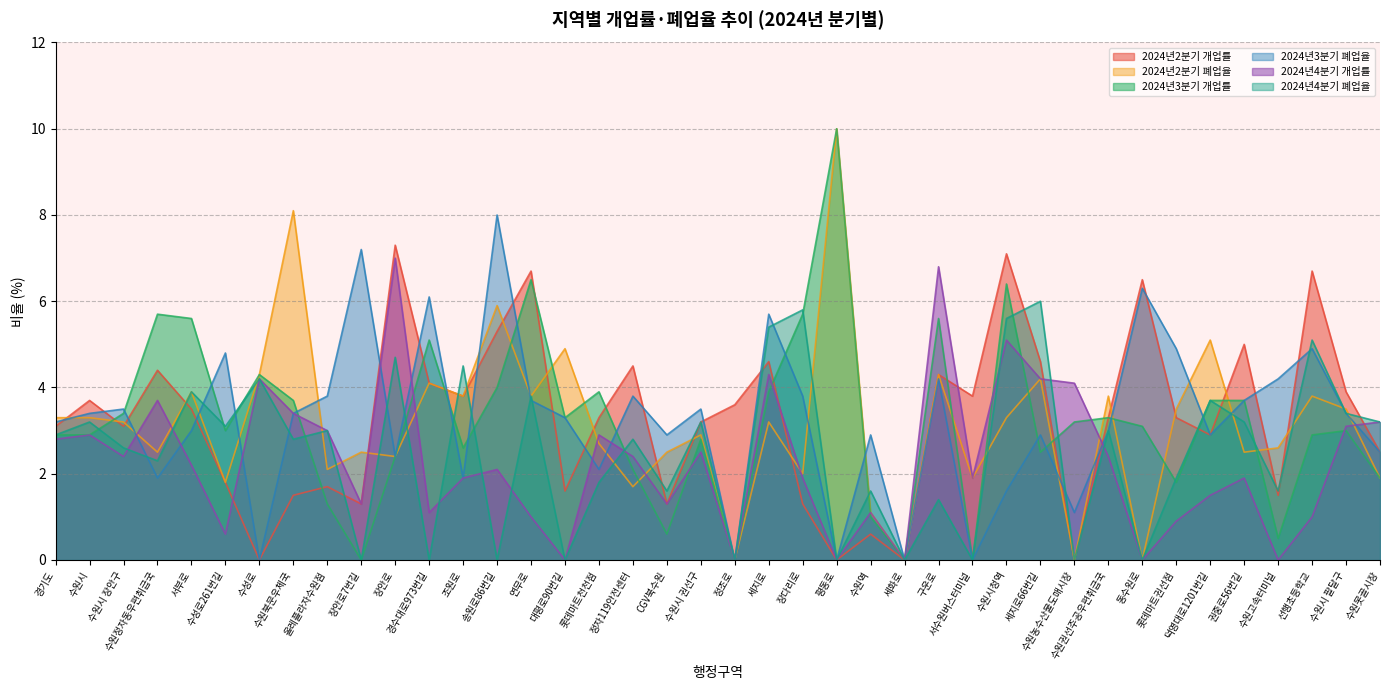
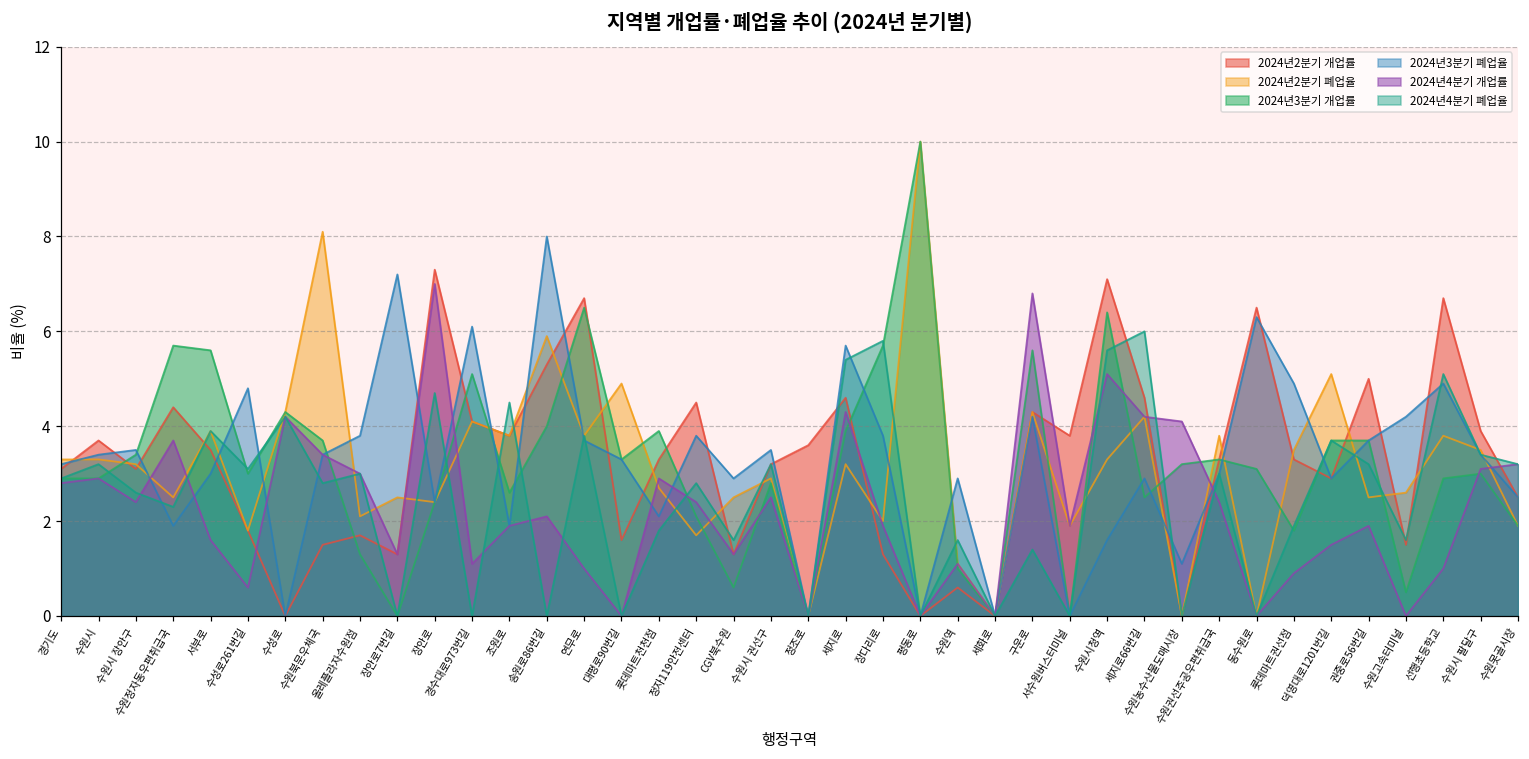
2024년4분기 개업률, 서부로: 2.2 -> 1.6
